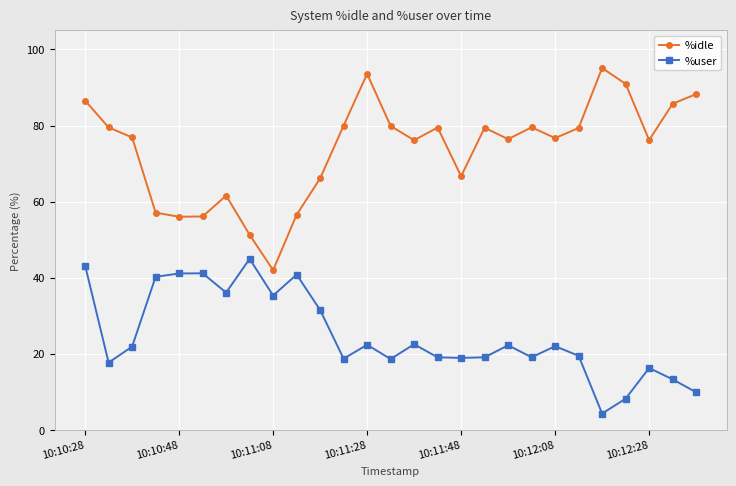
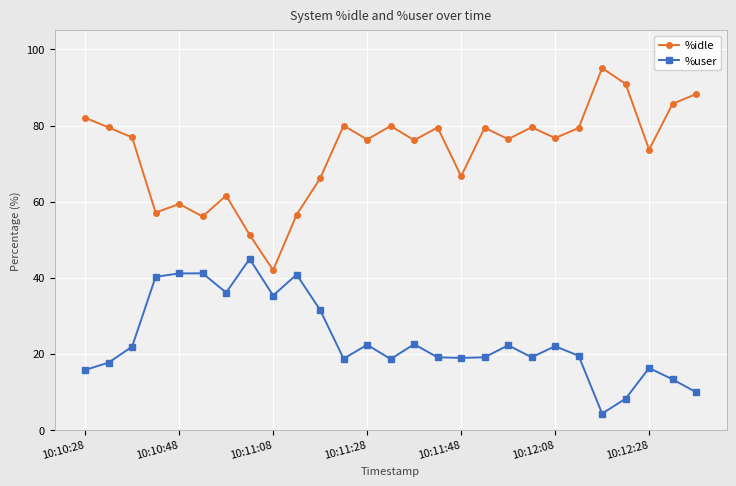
%idle, 10:10:28: 87 -> 82
%user, 10:10:28: 43 -> 16
%idle, 10:10:48: 56 -> 59
%idle, 10:11:28: 94 -> 76
%idle, 10:12:28: 76 -> 74
